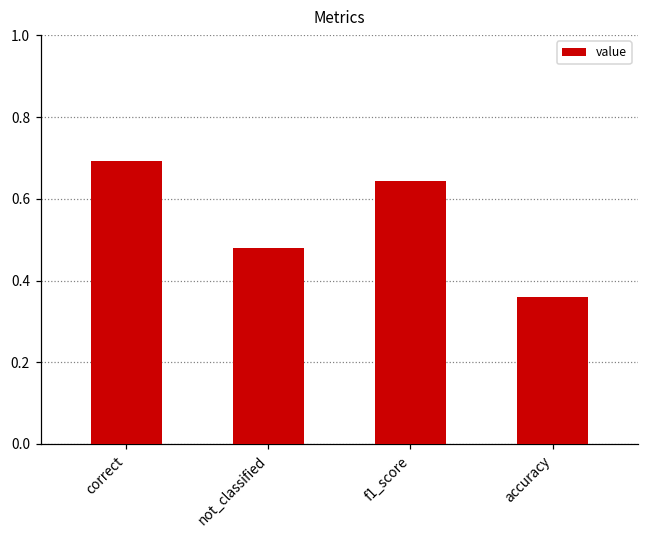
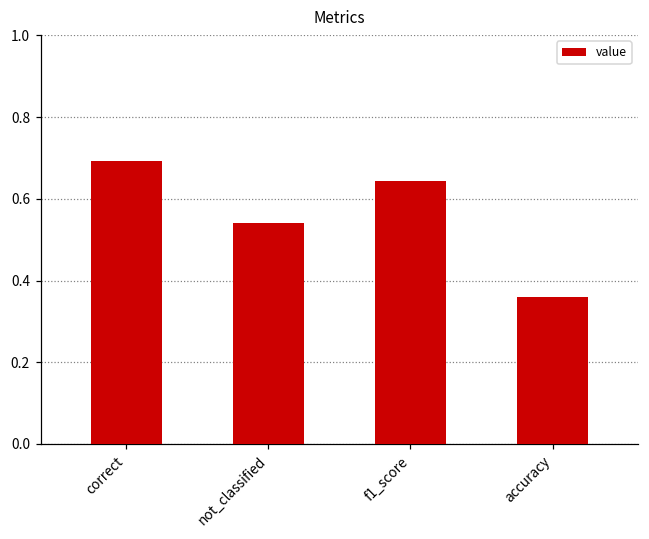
not_classified: 0.48 -> 0.54
